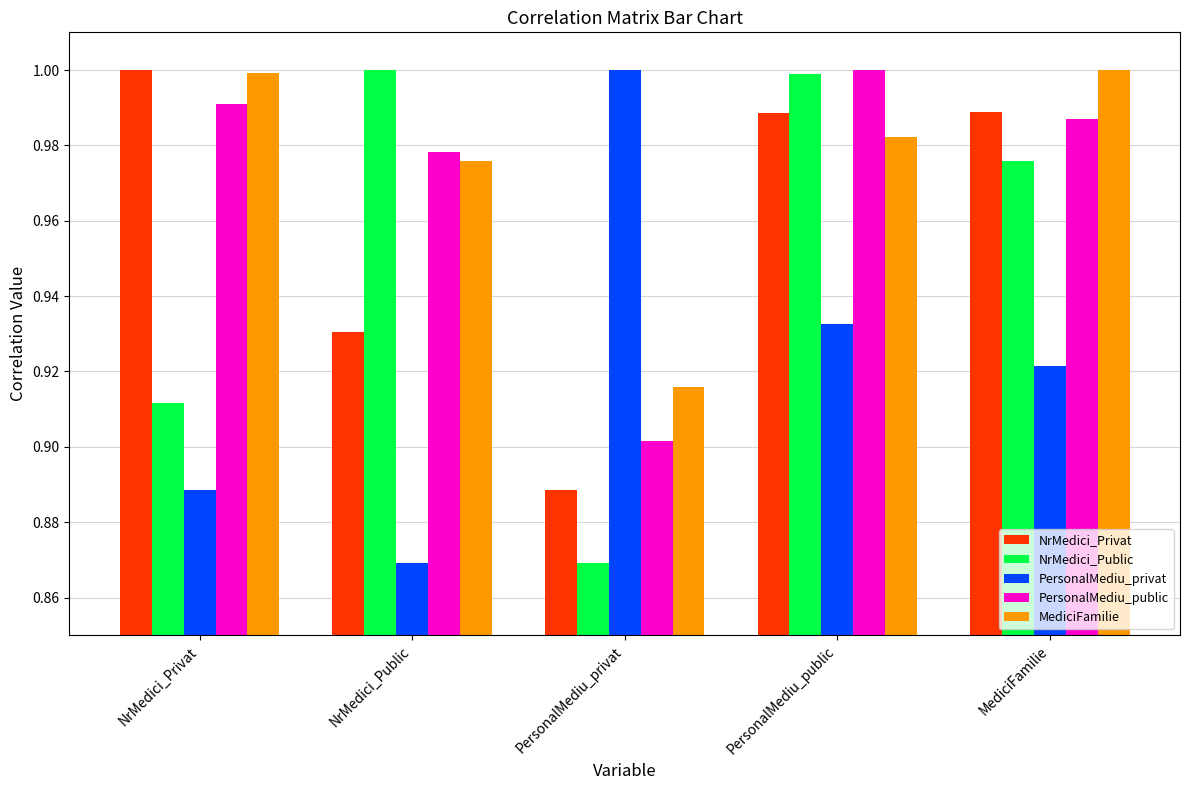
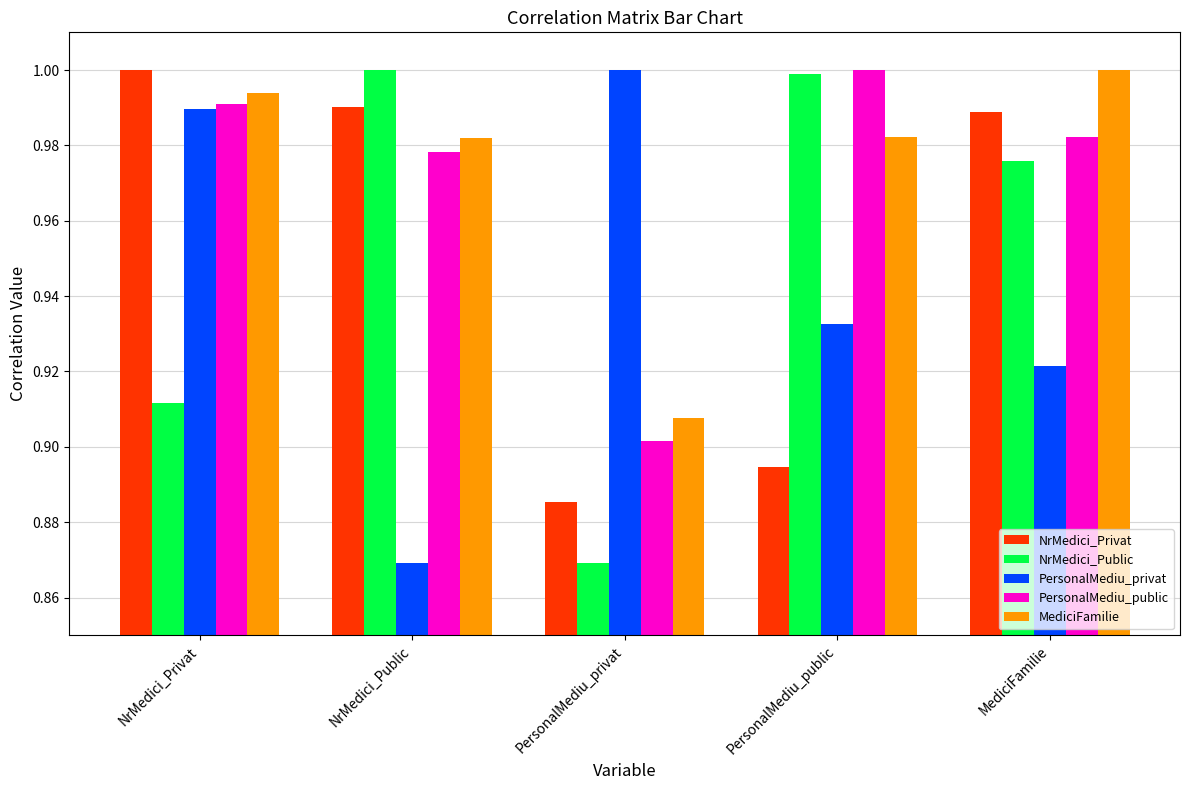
PersonalMediu_privat, NrMedici_Privat: 0.889 -> 0.990
MediciFamilie, NrMedici_Privat: 0.999 -> 0.994
NrMedici_Privat, NrMedici_Public: 0.930 -> 0.990
MediciFamilie, NrMedici_Public: 0.976 -> 0.982
NrMedici_Privat, PersonalMediu_privat: 0.889 -> 0.885
MediciFamilie, PersonalMediu_privat: 0.916 -> 0.908
NrMedici_Privat, PersonalMediu_public: 0.989 -> 0.895
PersonalMediu_public, MediciFamilie: 0.987 -> 0.982
